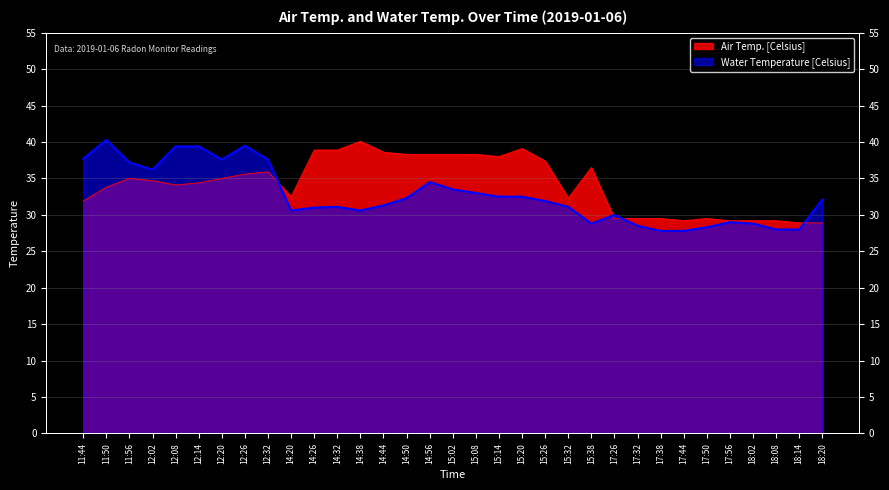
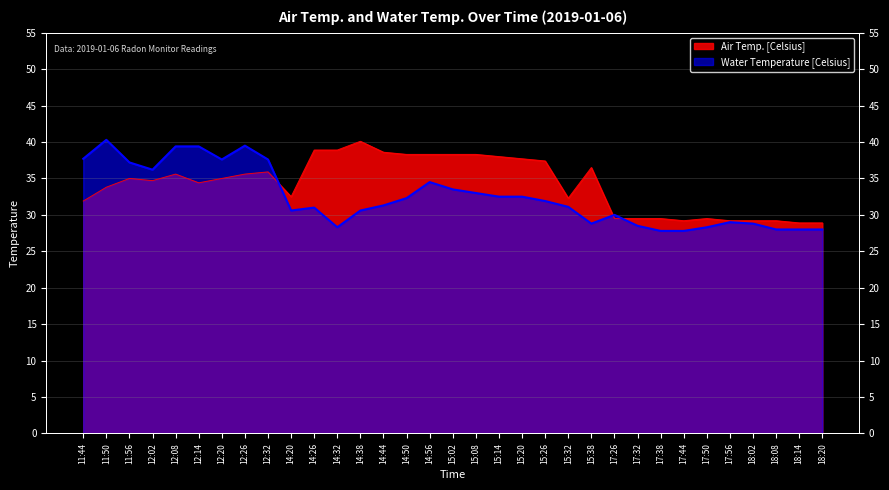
Air Temp. [Celsius], 12:08: 34 -> 36
Water Temperature [Celsius], 14:32: 31 -> 28
Air Temp. [Celsius], 15:20: 39 -> 38
Water Temperature [Celsius], 18:20: 32 -> 28
